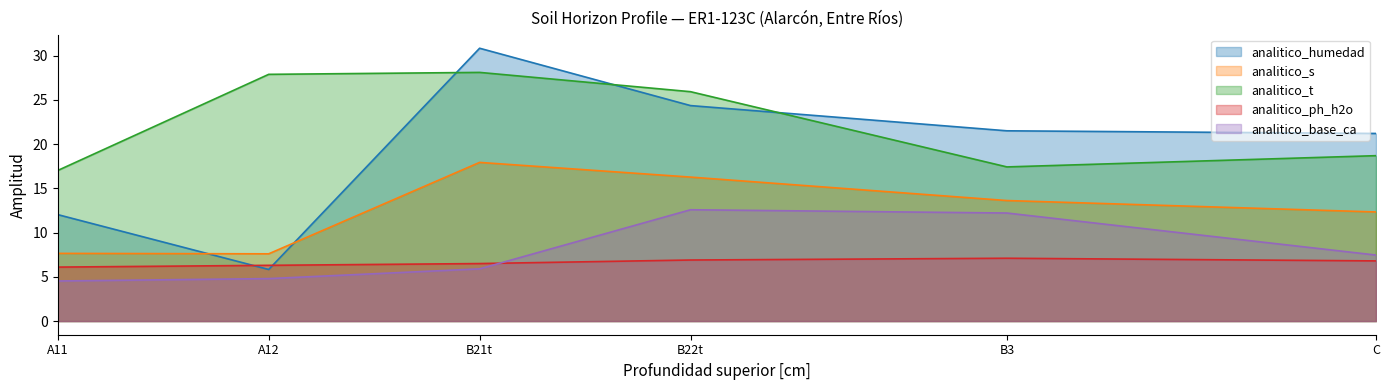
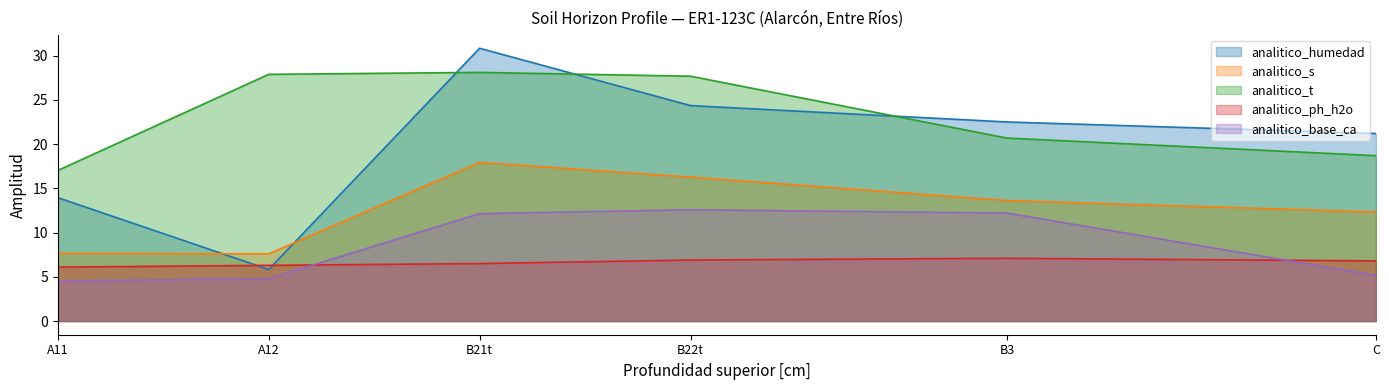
analitico_humedad, A11: 12 -> 14
analitico_base_ca, B21t: 6 -> 12
analitico_t, B22t: 26 -> 28
analitico_humedad, B3: 22 -> 23
analitico_t, B3: 17 -> 21
analitico_base_ca, C: 7 -> 5
